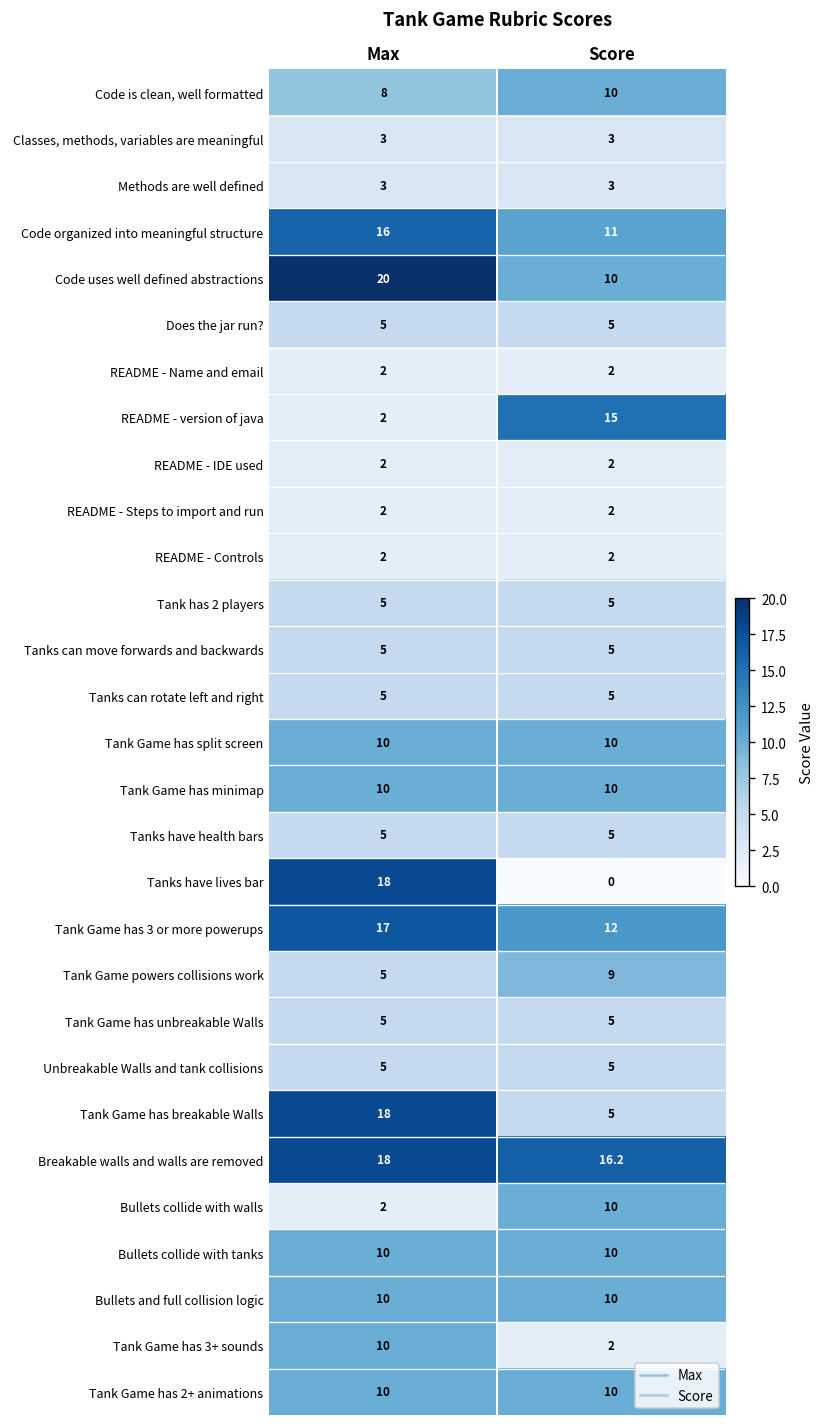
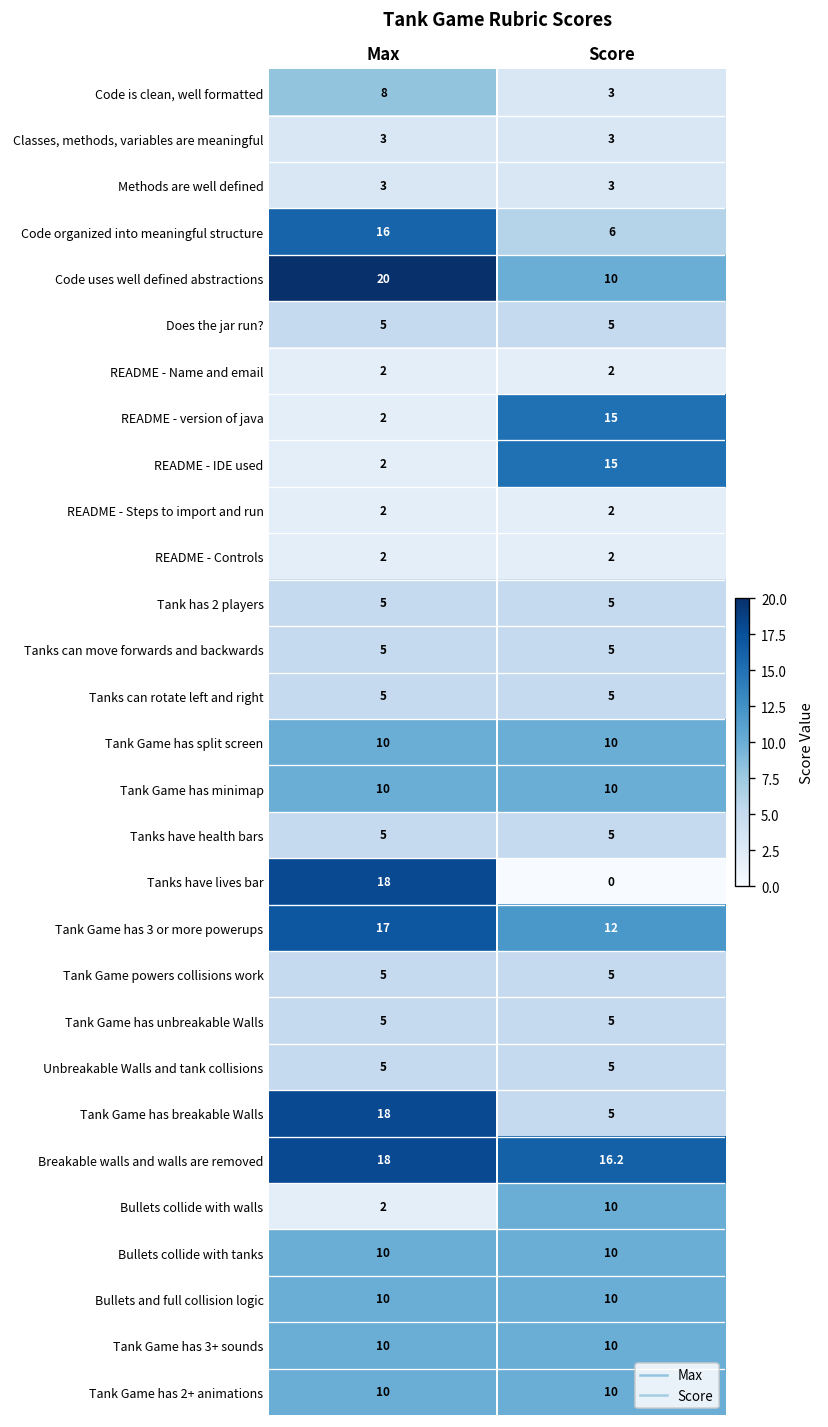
Code is clean, well formatted, Score: 10 -> 3
Code organized into meaningful structure, Score: 11 -> 6
README - IDE used, Score: 2 -> 15
Tank Game powers collisions work, Score: 9 -> 5
Tank Game has 3+ sounds, Score: 2 -> 10
